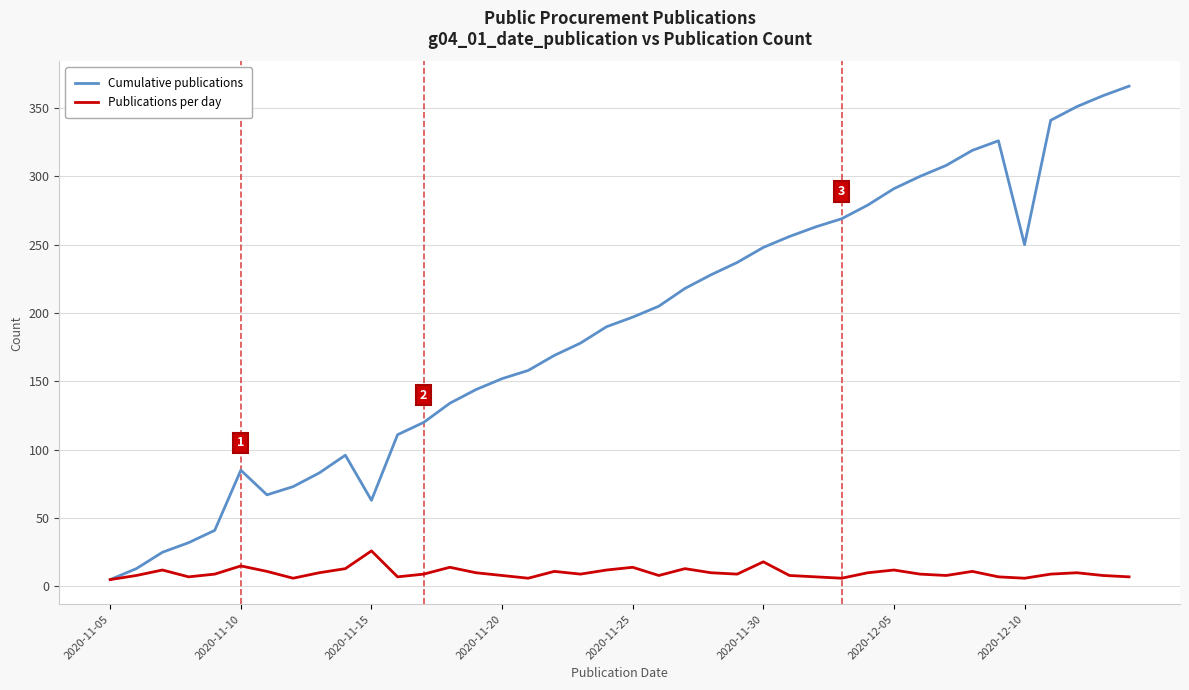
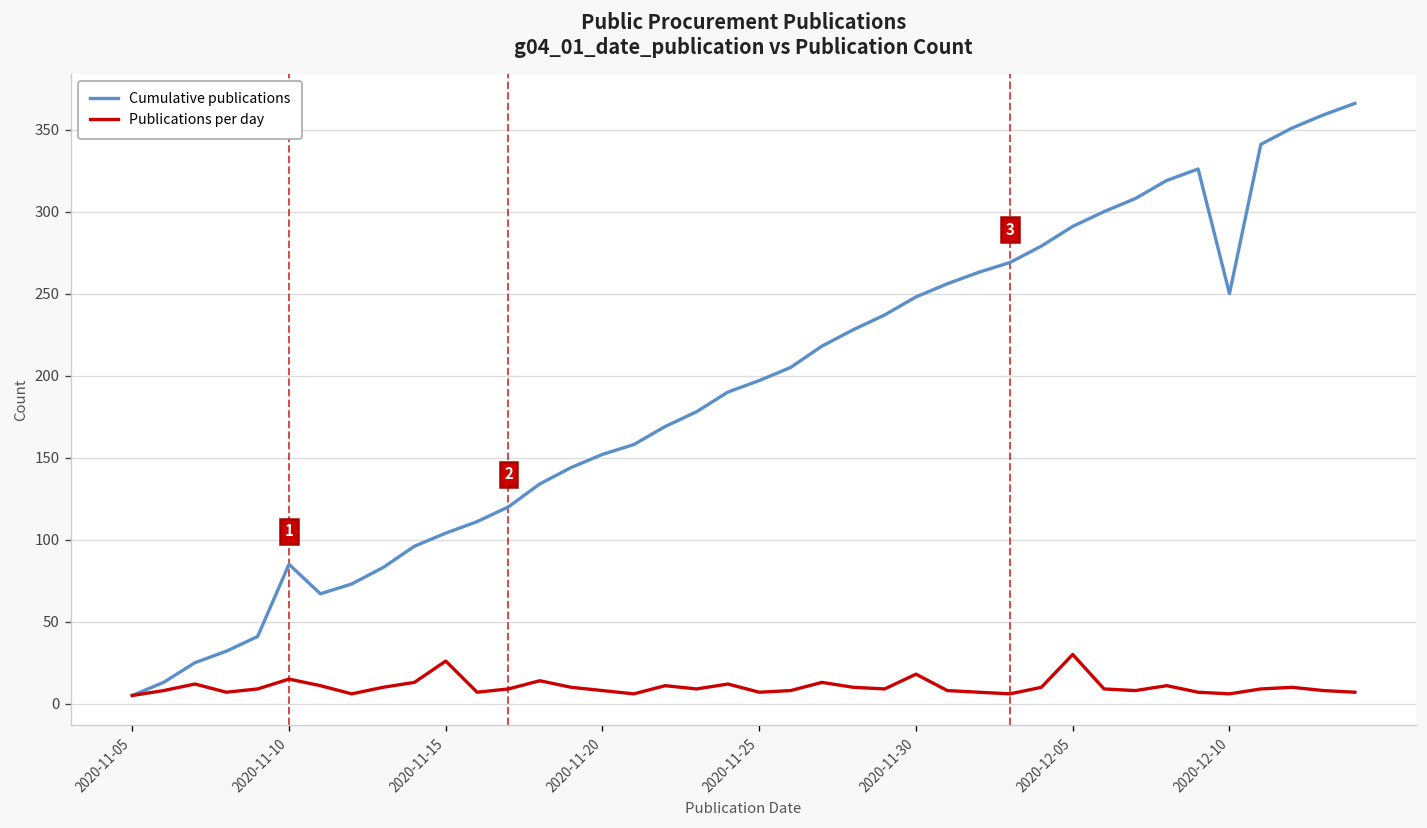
Cumulative publications, 2020-11-15: 63 -> 104
Publications per day, 2020-11-25: 14 -> 7
Publications per day, 2020-12-05: 12 -> 30
